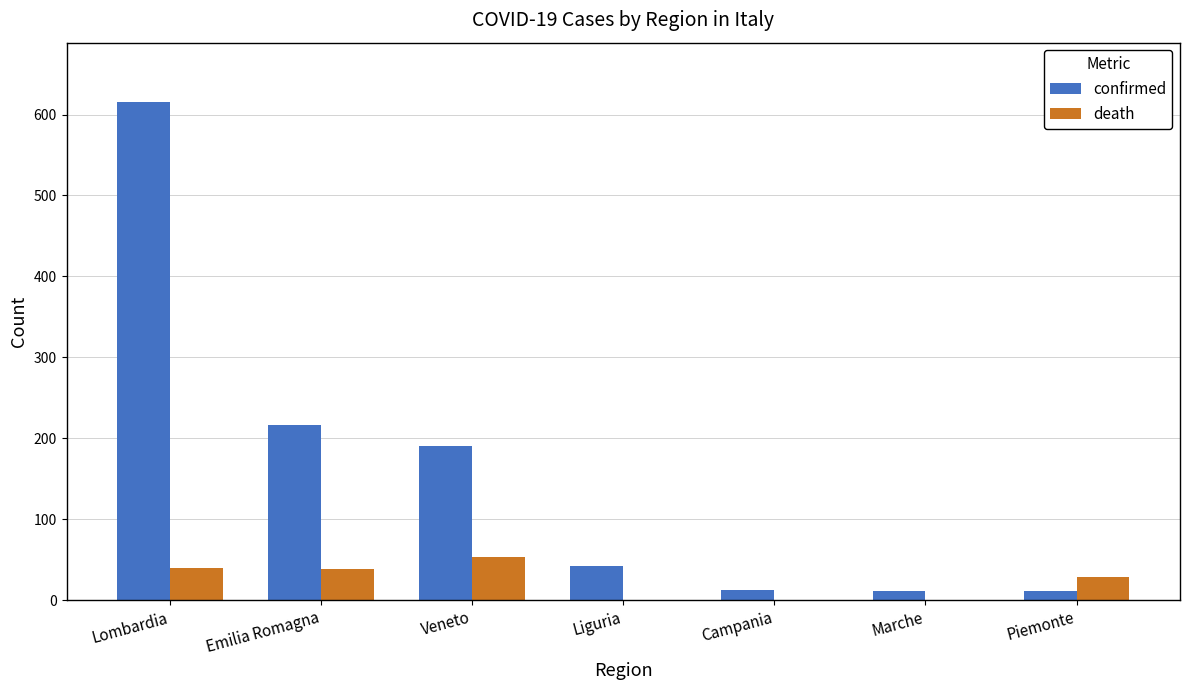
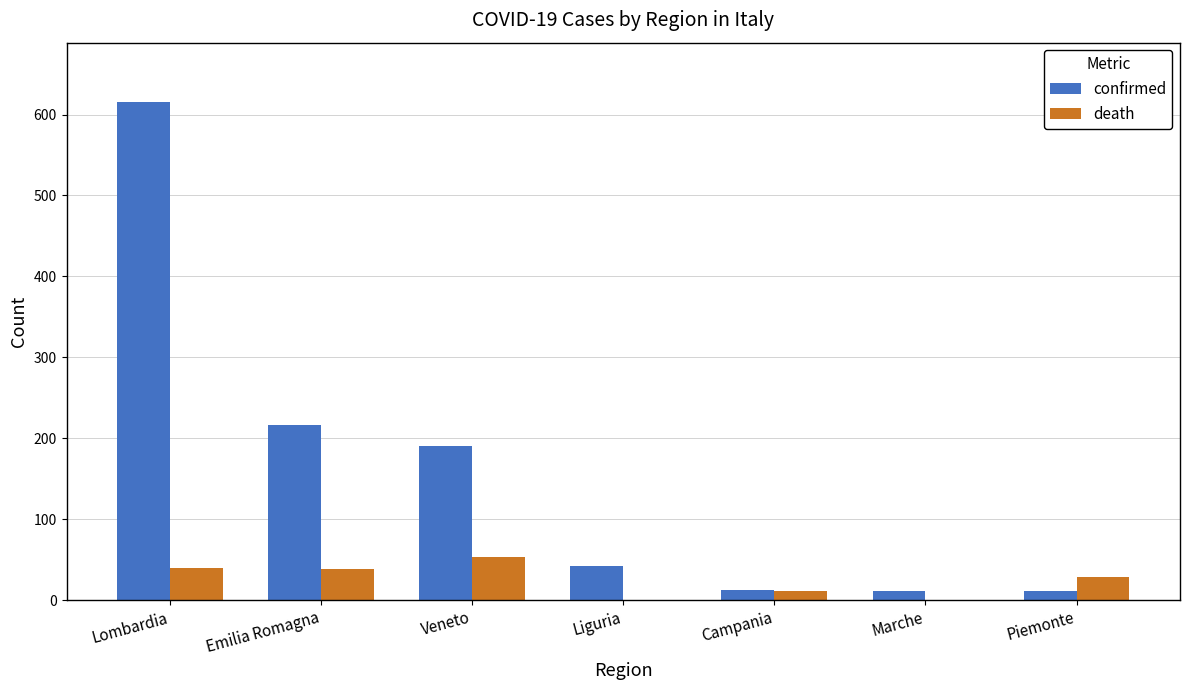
death, Campania: 0 -> 10
